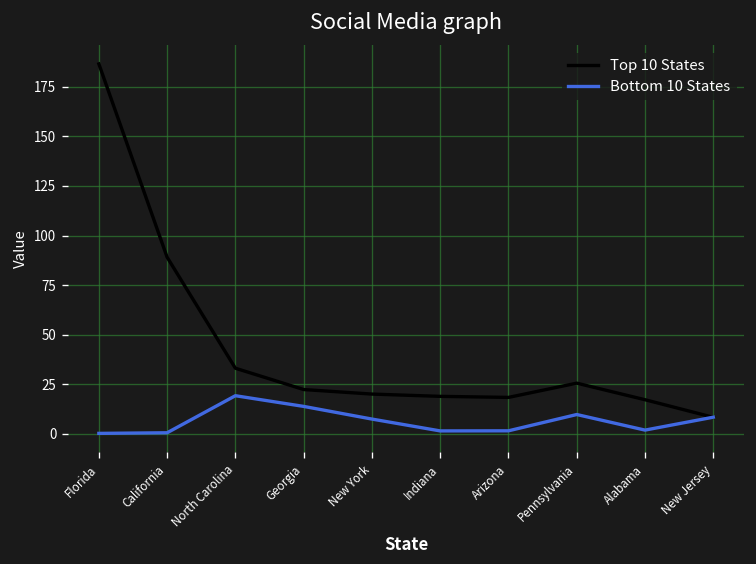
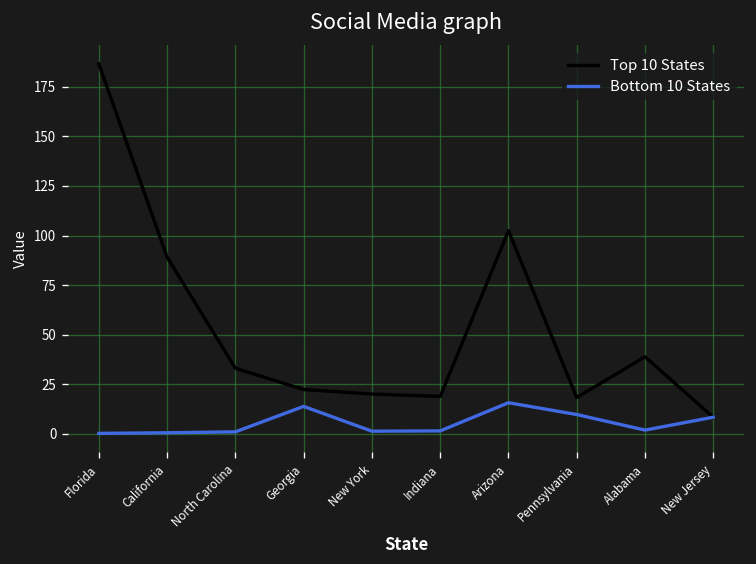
Bottom 10 States, North Carolina: 19 -> 1
Bottom 10 States, New York: 8 -> 1
Top 10 States, Arizona: 18 -> 102
Bottom 10 States, Arizona: 2 -> 16
Top 10 States, Pennsylvania: 26 -> 18
Top 10 States, Alabama: 17 -> 39
